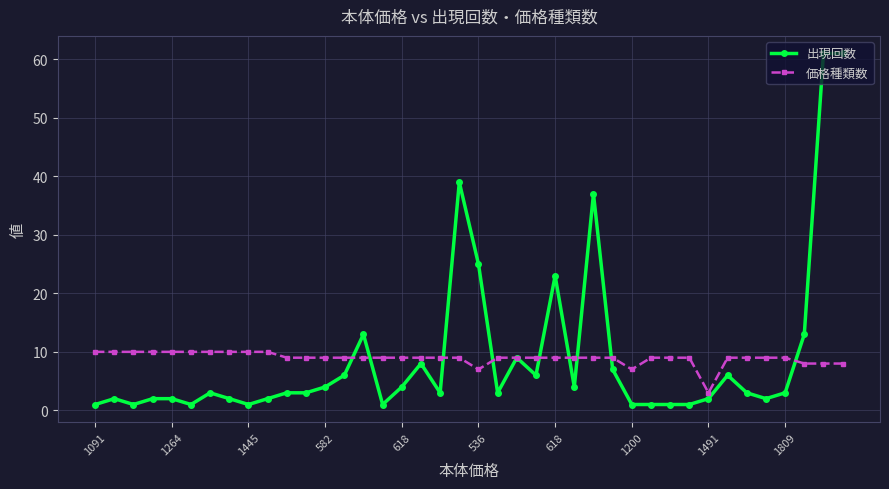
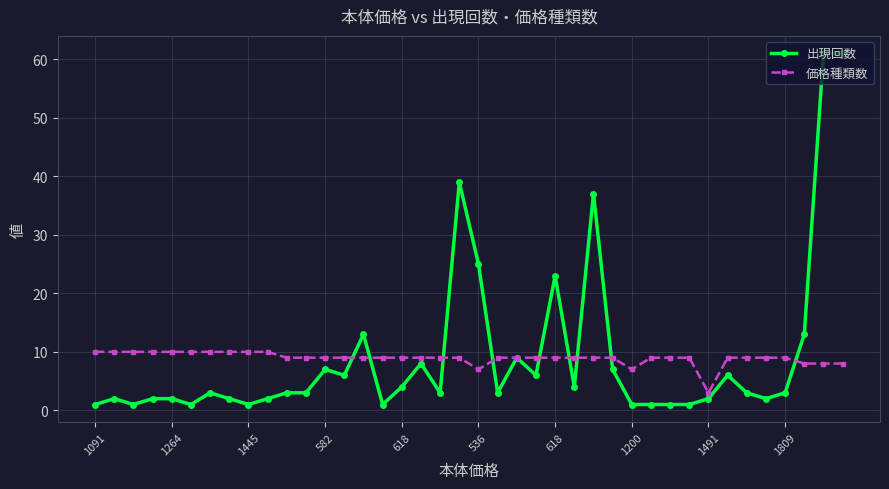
出現回数, 582: 4 -> 7
